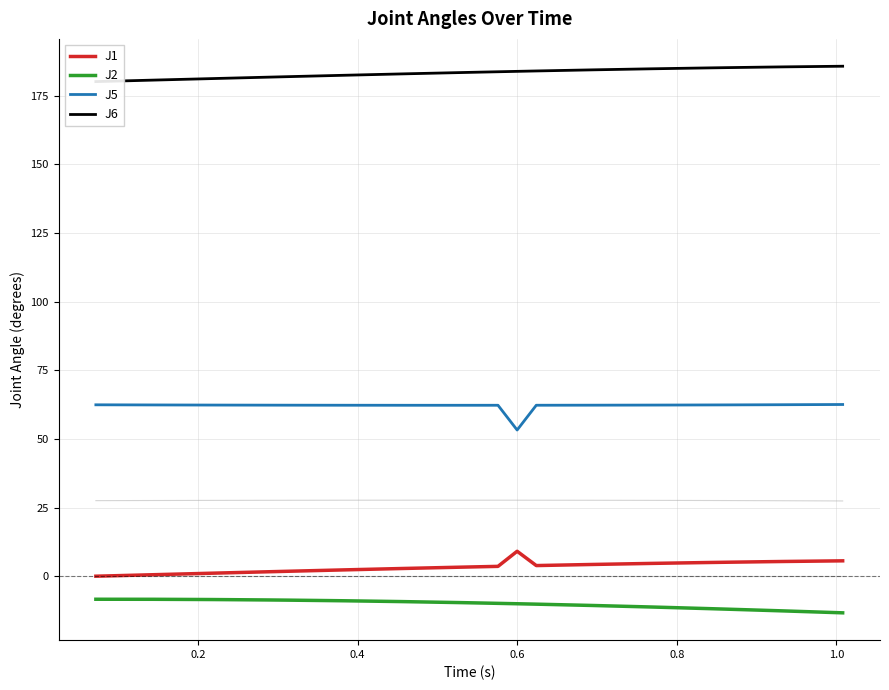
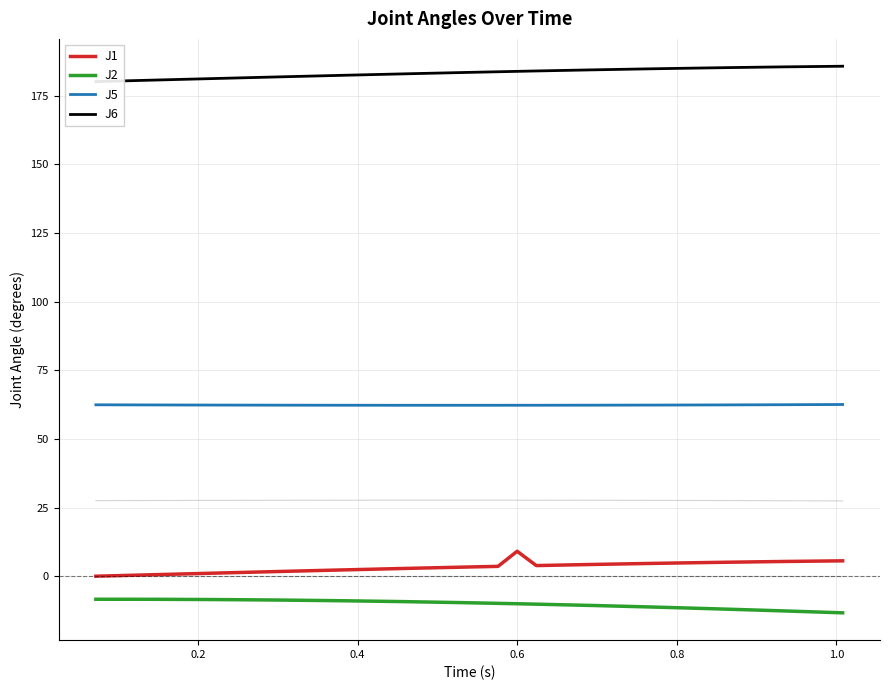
J5, 0.6: 53 -> 62
